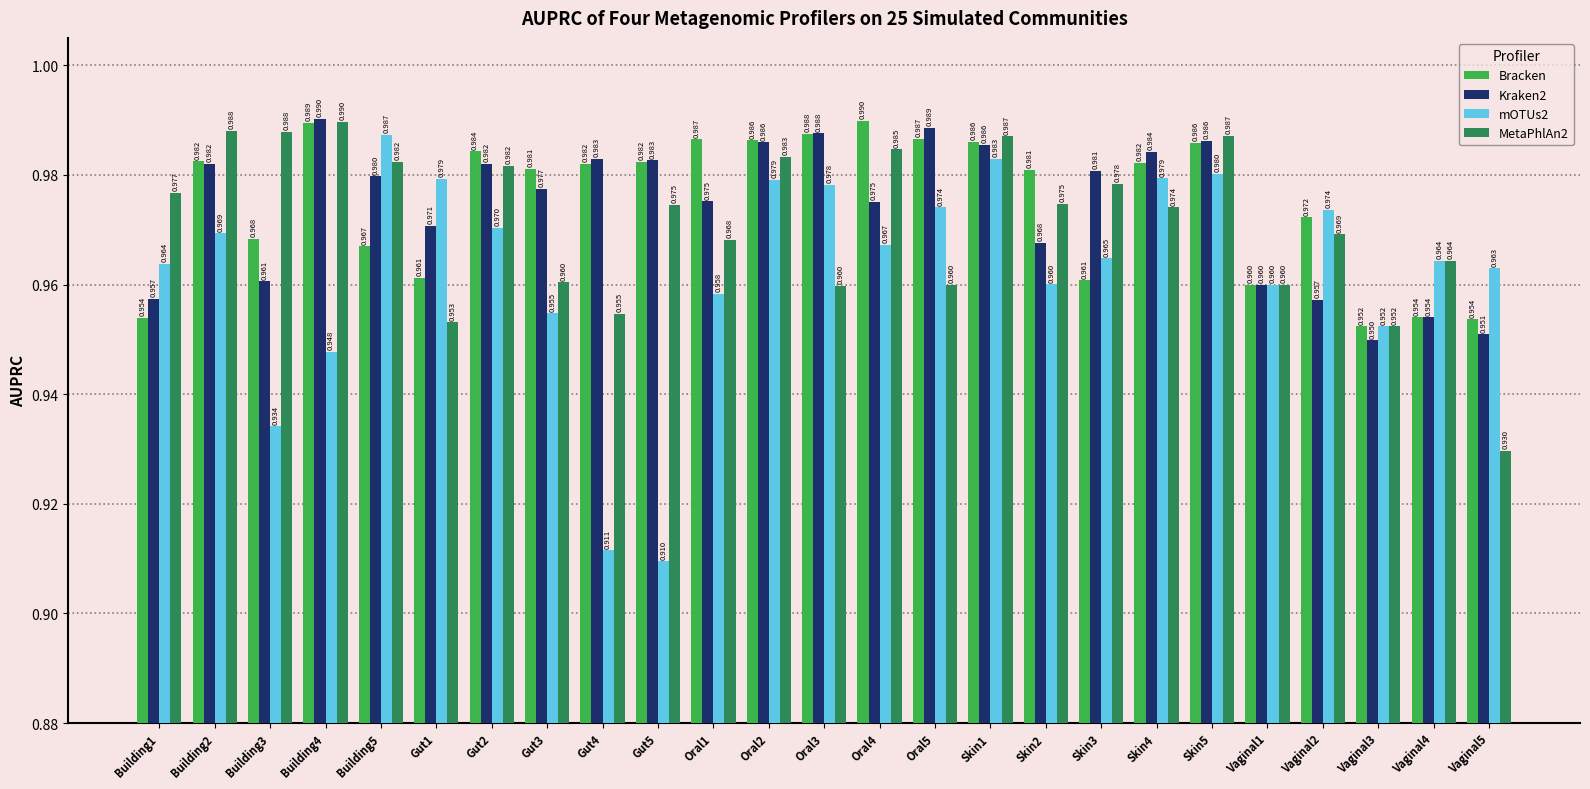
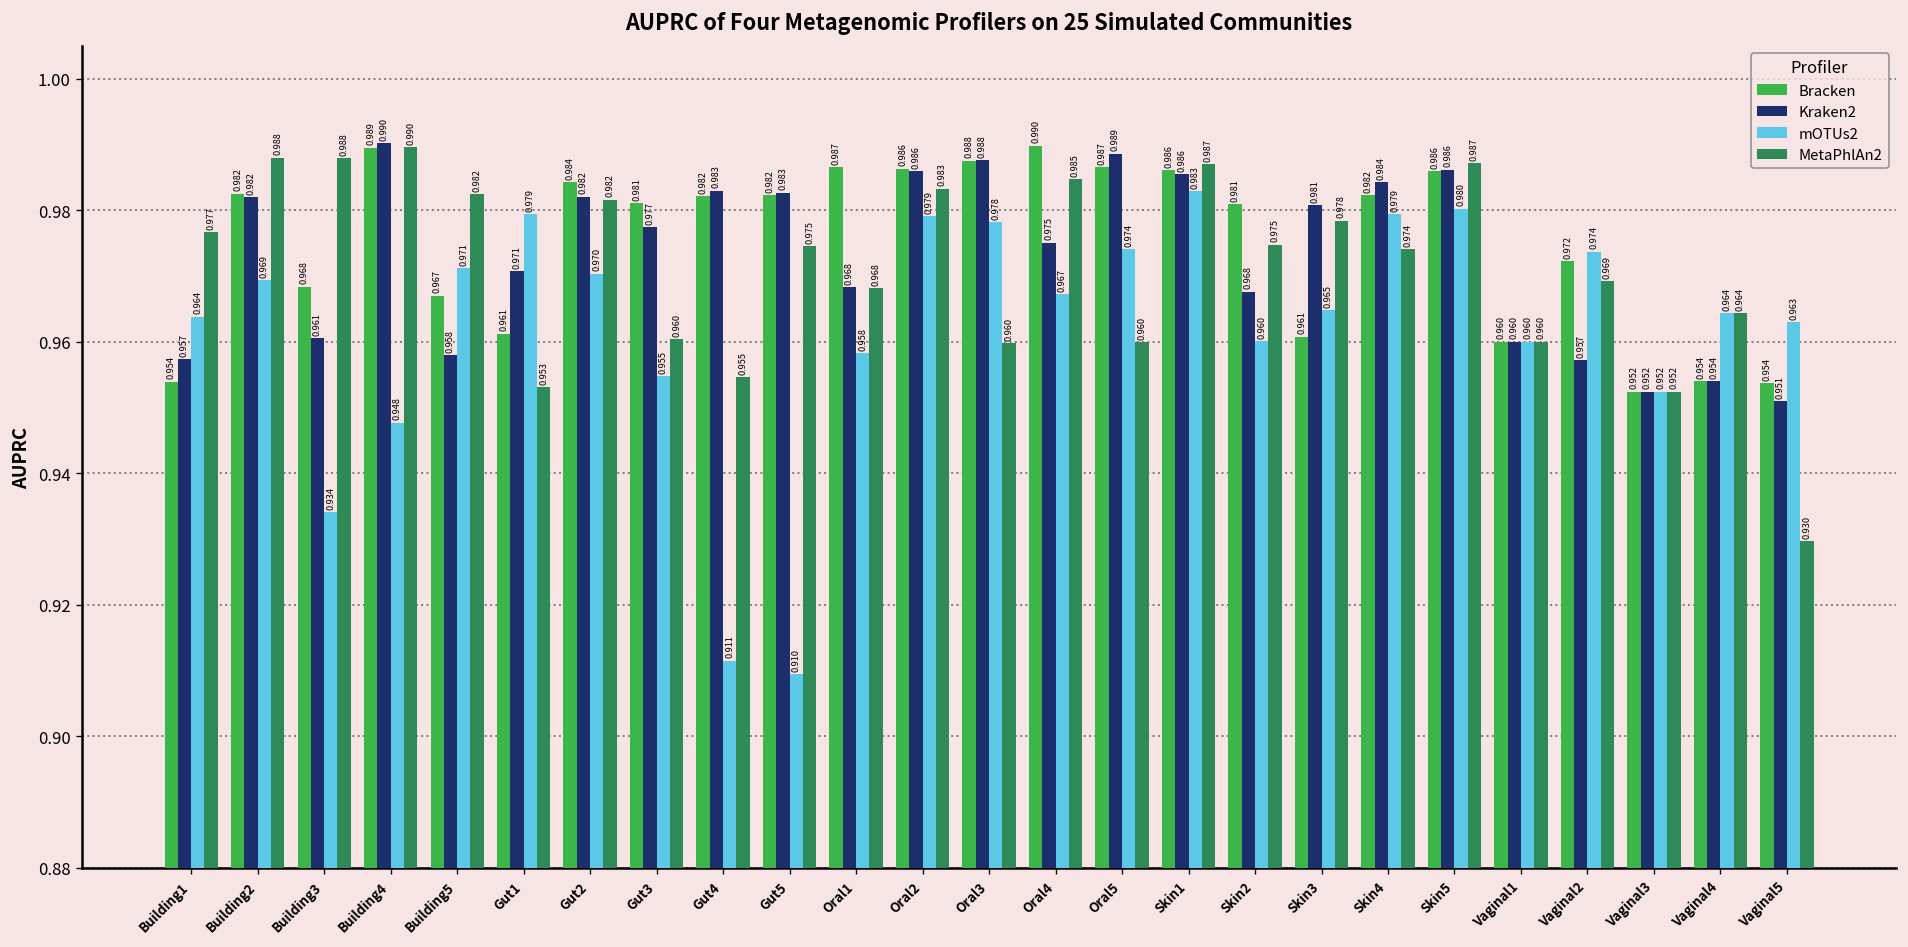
Kraken2, Building5: 0.980 -> 0.958
mOTUs2, Building5: 0.987 -> 0.971
Kraken2, Oral1: 0.975 -> 0.968
Kraken2, Vaginal3: 0.950 -> 0.952
